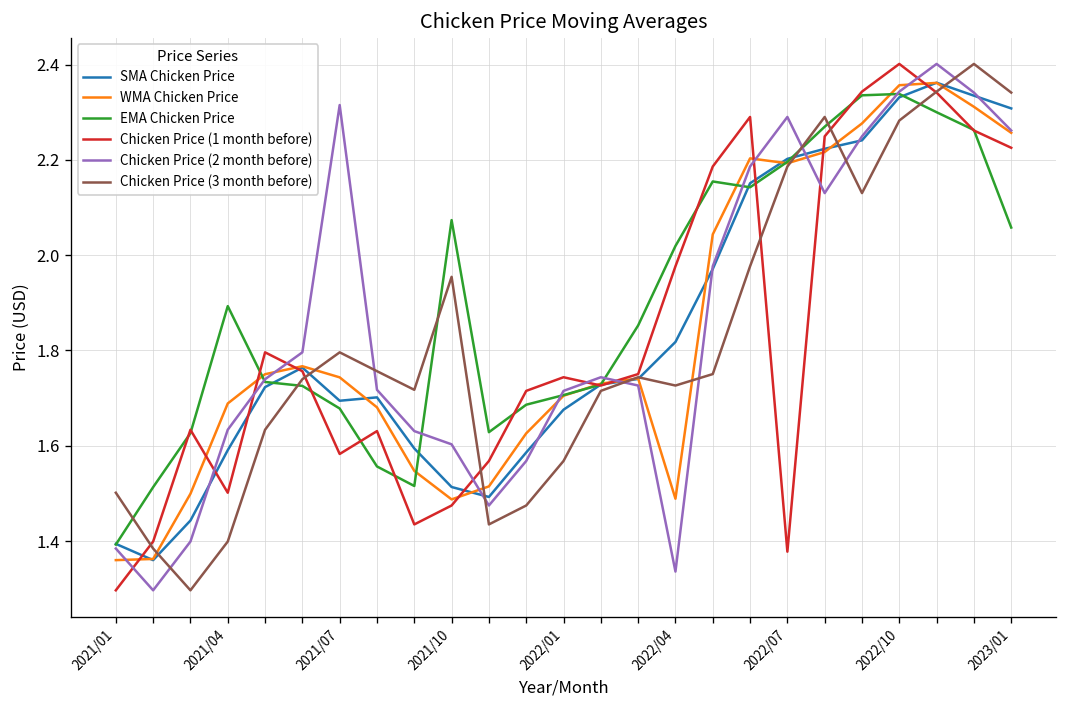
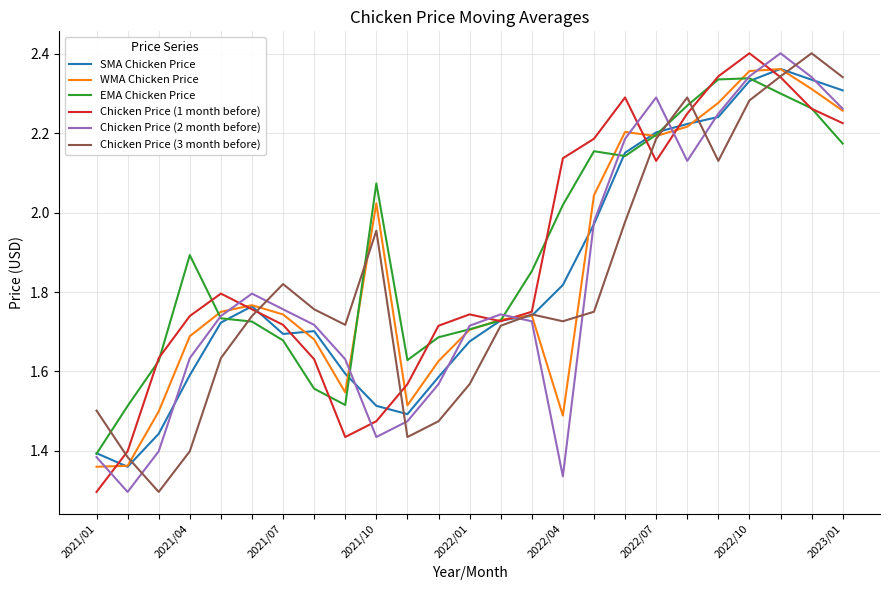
Chicken Price (1 month before), 2021/04: 1.50 -> 1.74
Chicken Price (1 month before), 2021/07: 1.58 -> 1.72
Chicken Price (2 month before), 2021/07: 2.32 -> 1.76
Chicken Price (3 month before), 2021/07: 1.80 -> 1.82
WMA Chicken Price, 2021/10: 1.49 -> 2.02
Chicken Price (2 month before), 2021/10: 1.60 -> 1.43
Chicken Price (1 month before), 2022/04: 1.98 -> 2.14
Chicken Price (1 month before), 2022/07: 1.38 -> 2.13
EMA Chicken Price, 2023/01: 2.06 -> 2.17
